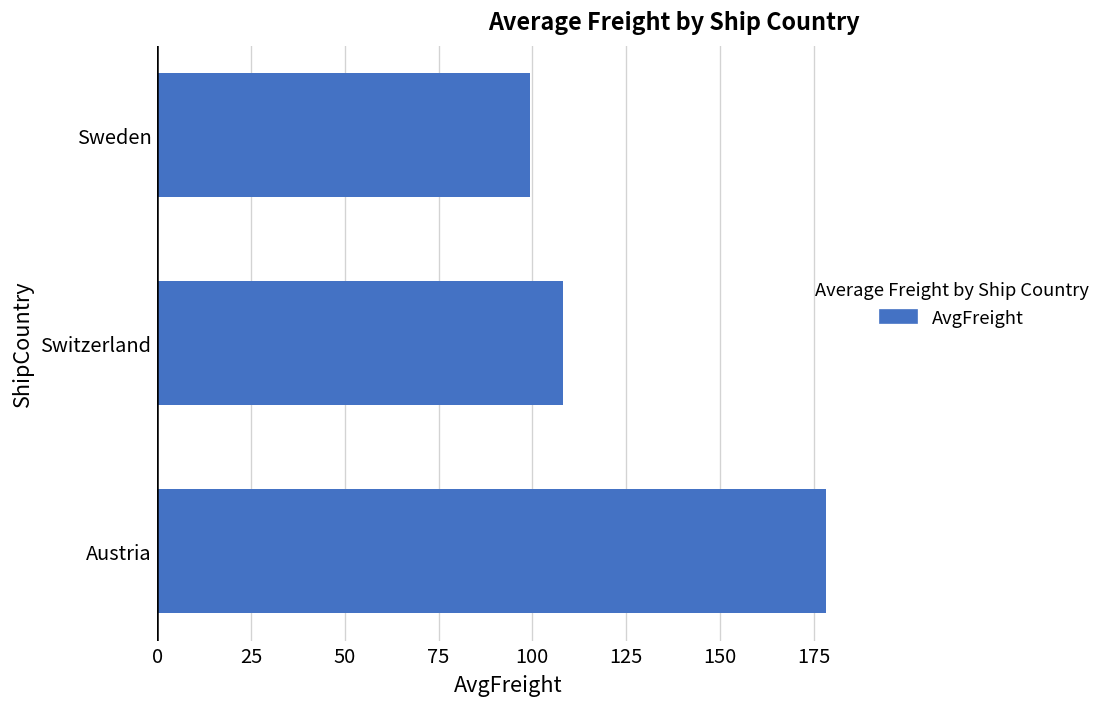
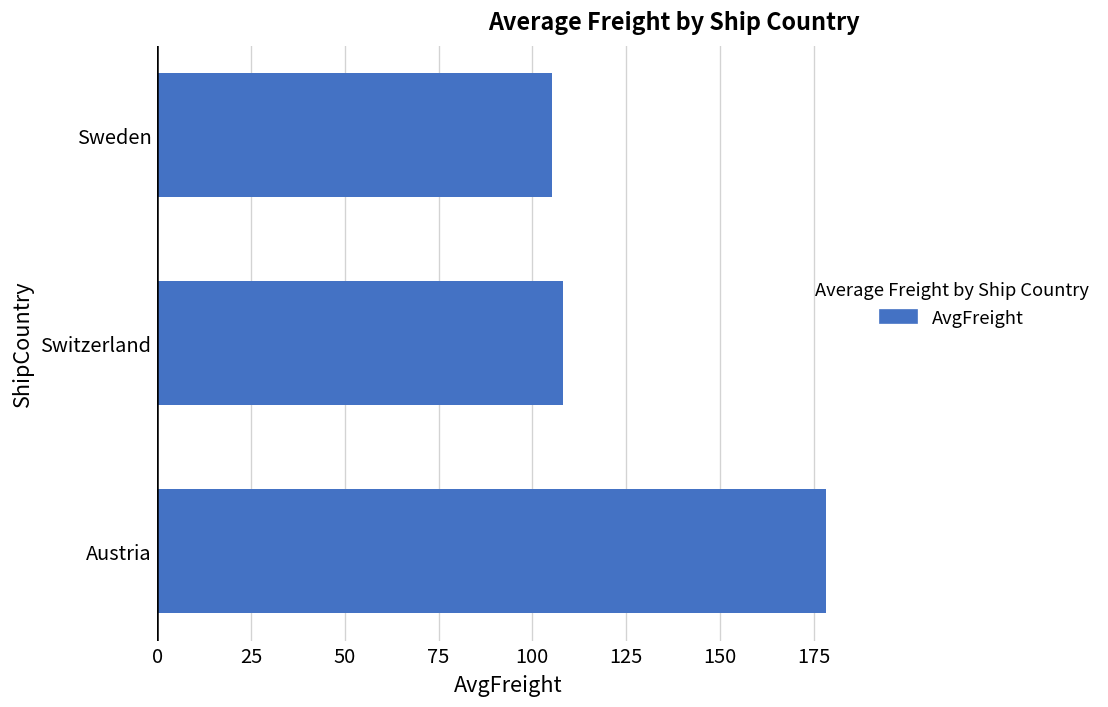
Sweden: 99 -> 105
